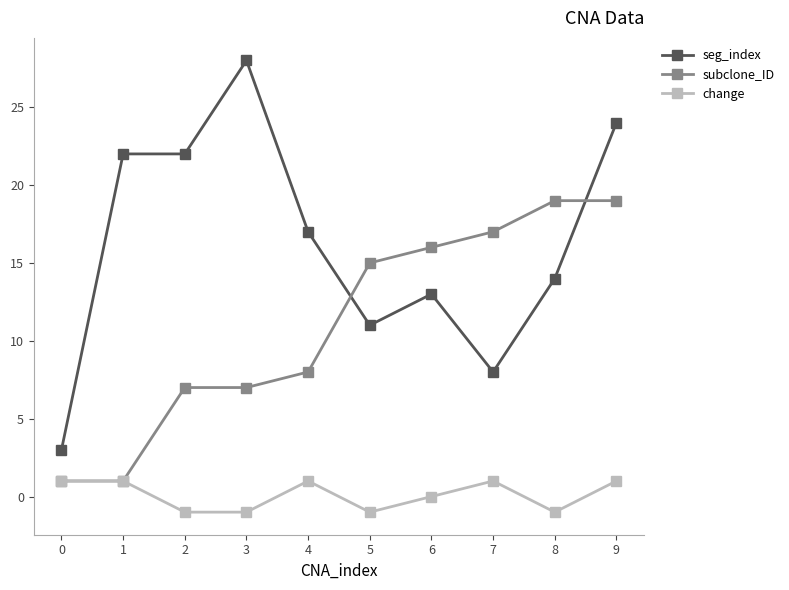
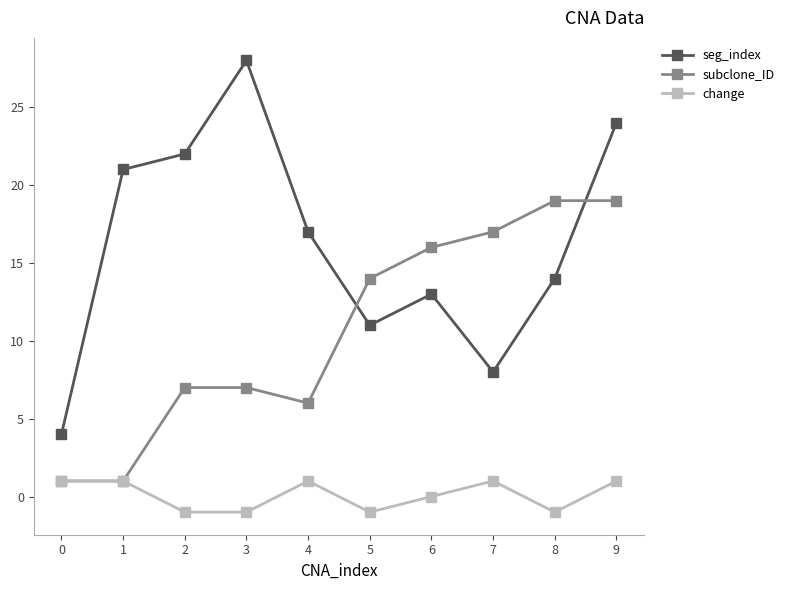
seg_index, 0: 3 -> 4
seg_index, 1: 22 -> 21
subclone_ID, 4: 8 -> 6
subclone_ID, 5: 15 -> 14
